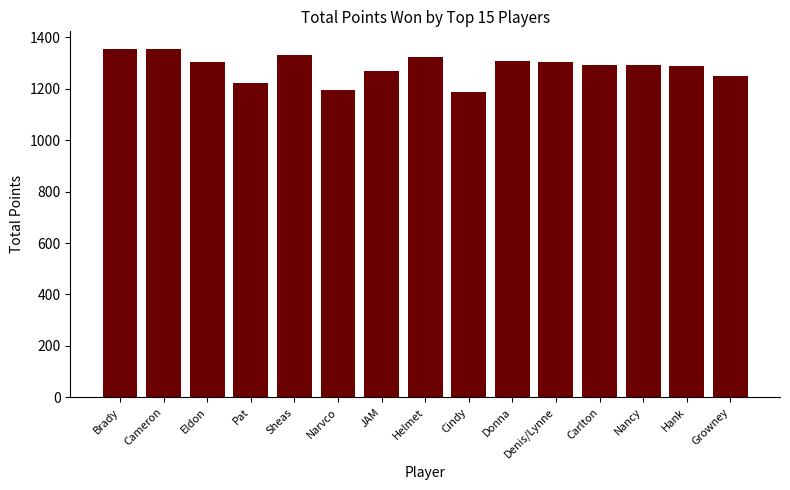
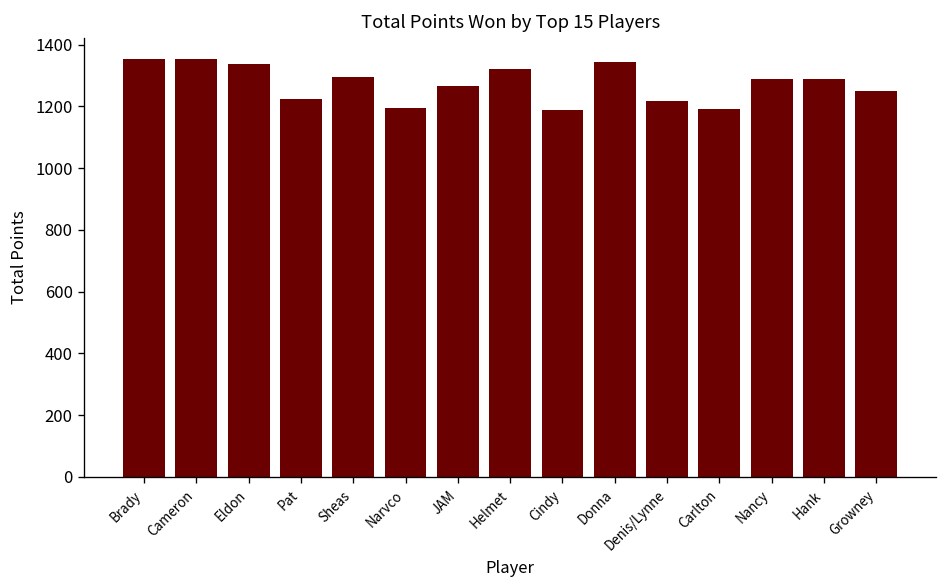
Eldon: 1310 -> 1340
Sheas: 1330 -> 1300
Donna: 1310 -> 1340
Denis/Lynne: 1300 -> 1220
Carlton: 1290 -> 1190
